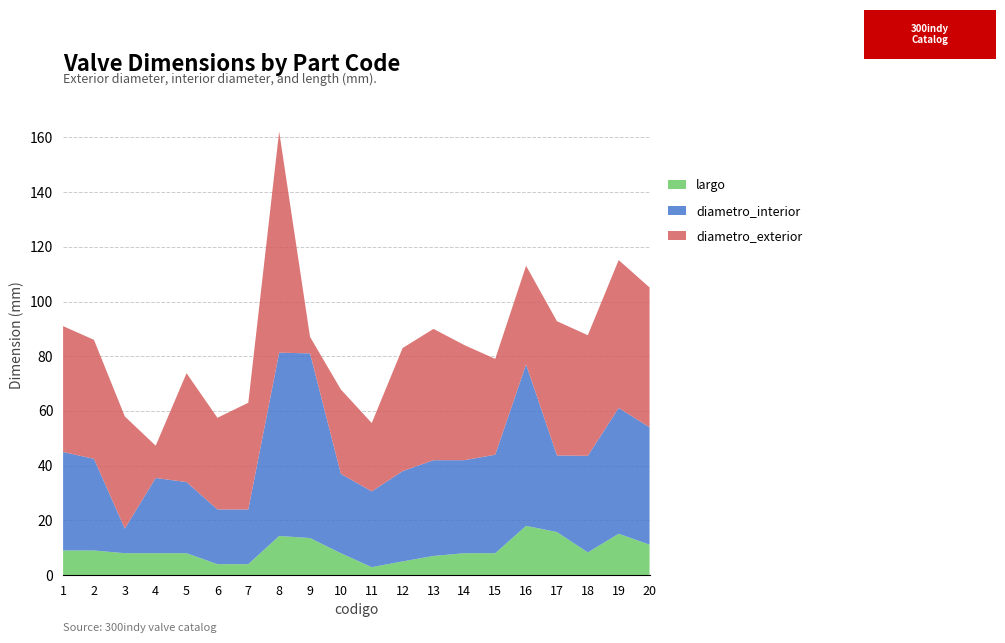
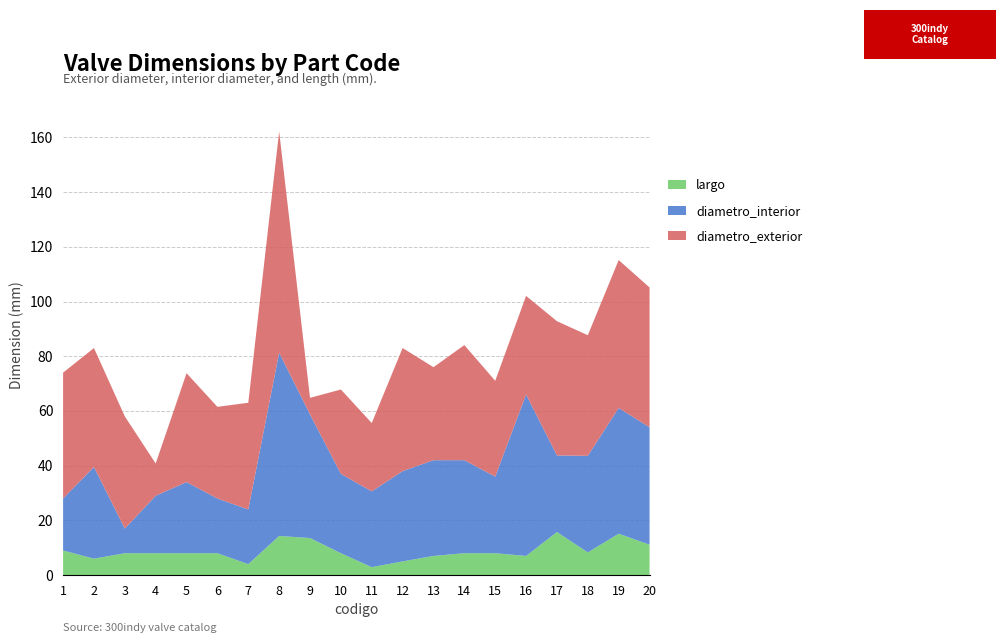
diametro_interior, 1: 36 -> 19
largo, 2: 9 -> 6
diametro_interior, 4: 28 -> 21
largo, 6: 4 -> 8
diametro_interior, 9: 68 -> 45
diametro_exterior, 13: 48 -> 34
diametro_interior, 15: 36 -> 28
largo, 16: 18 -> 7
